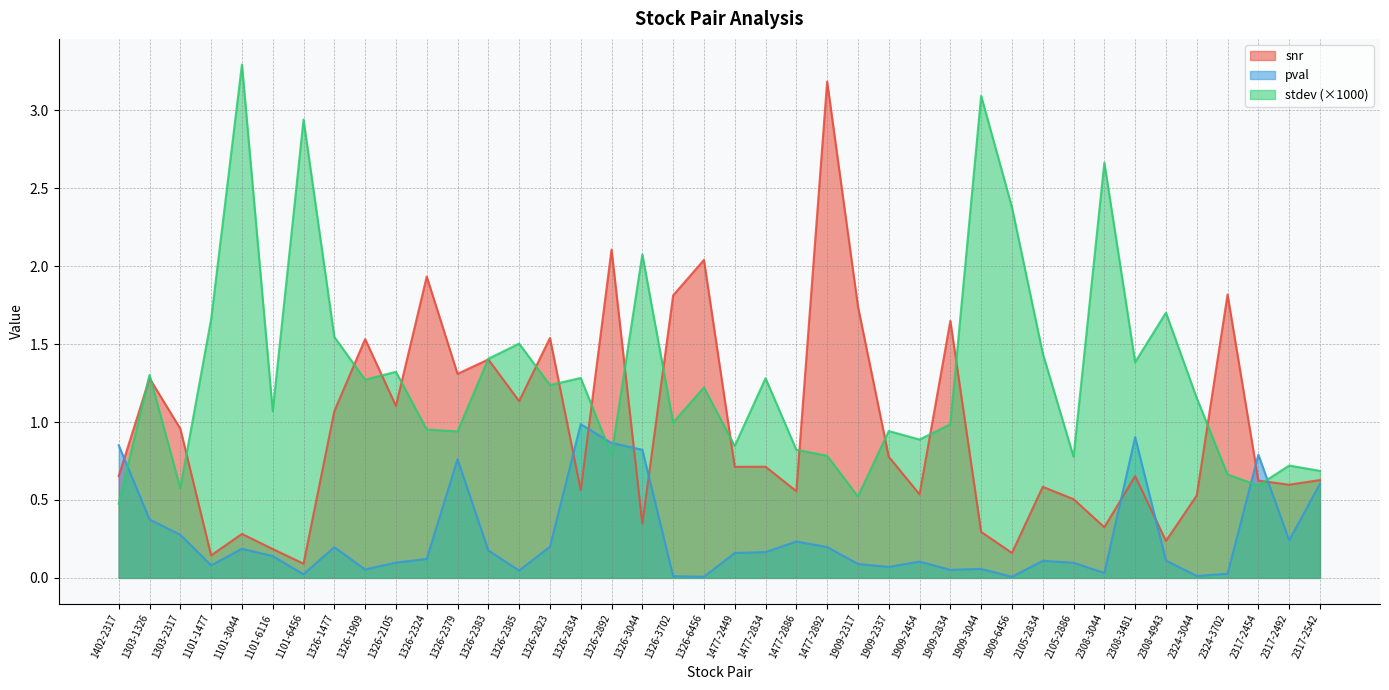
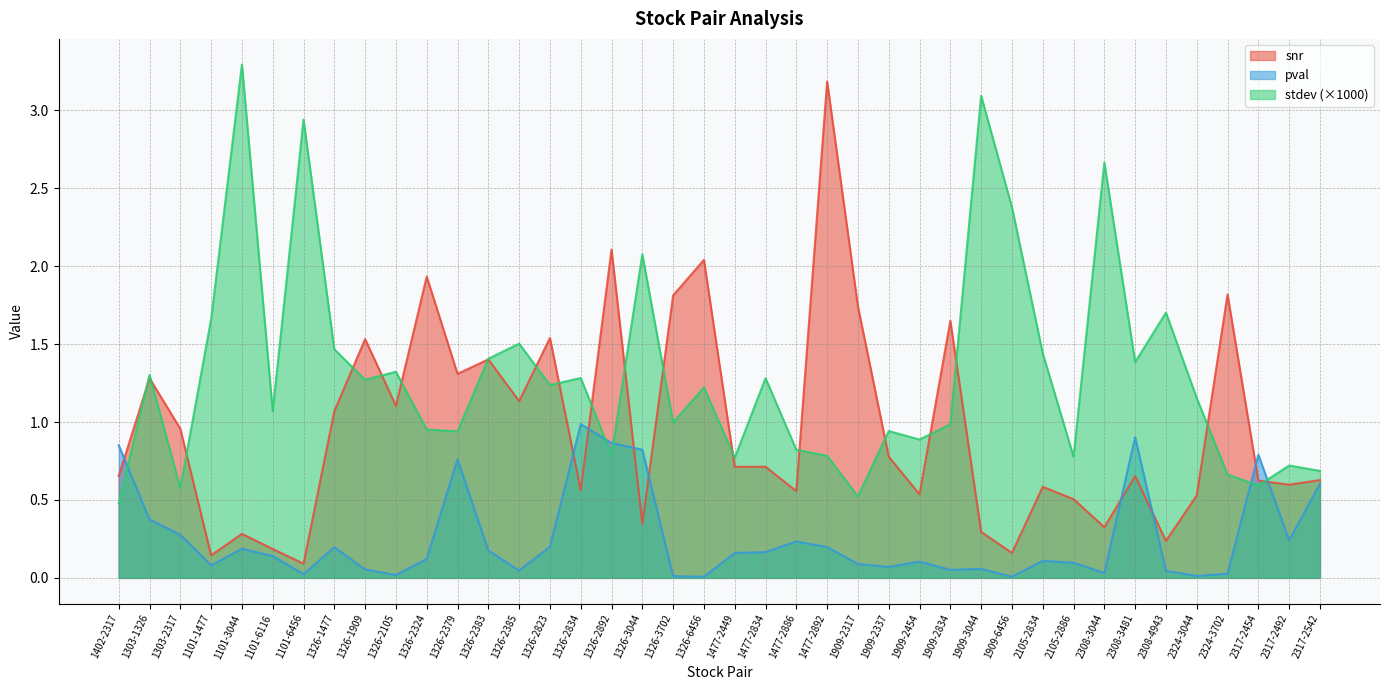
stdev (×1000), 1326-1477: 1.55 -> 1.47
pval, 1326-2105: 0.10 -> 0.02
stdev (×1000), 1477-2449: 0.85 -> 0.77
pval, 2308-4943: 0.11 -> 0.05
